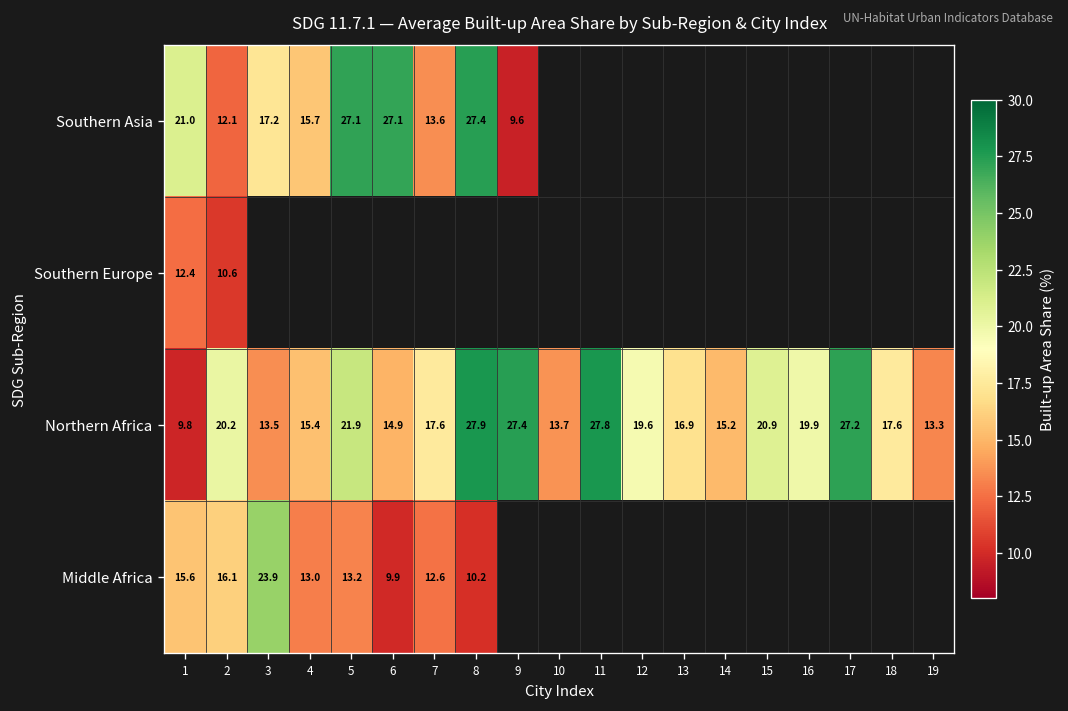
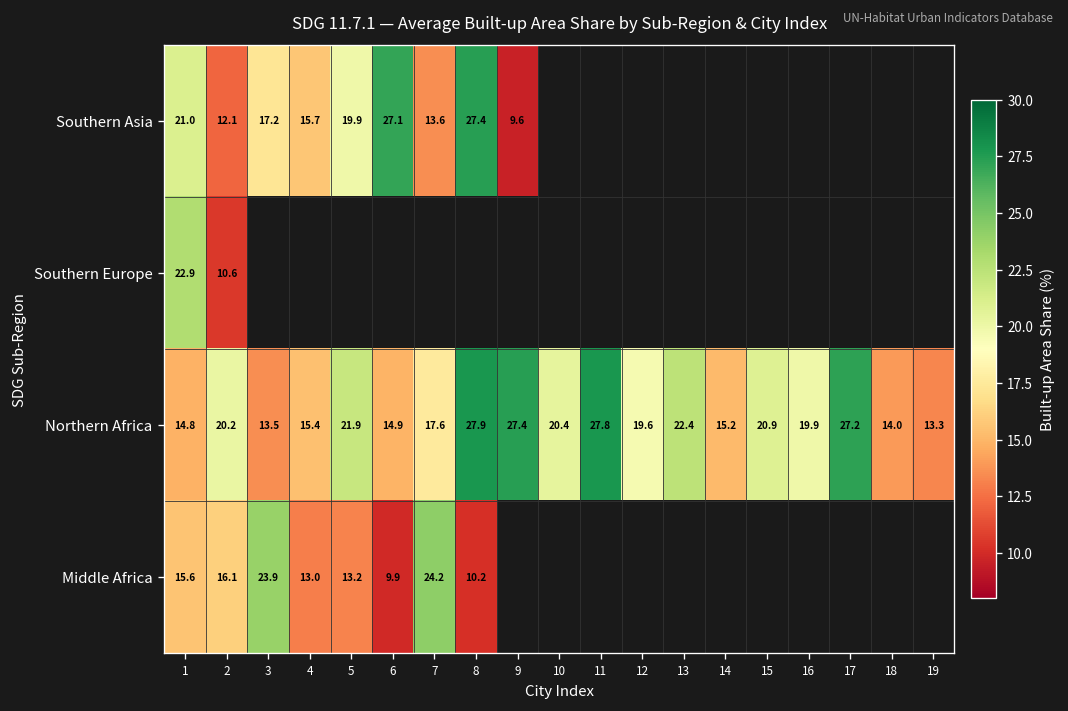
Southern Asia, 5: 27.1 -> 19.9
Southern Europe, 1: 12.4 -> 22.9
Northern Africa, 1: 9.8 -> 14.8
Northern Africa, 10: 13.7 -> 20.4
Northern Africa, 13: 16.9 -> 22.4
Northern Africa, 18: 17.6 -> 14.0
Middle Africa, 7: 12.6 -> 24.2
